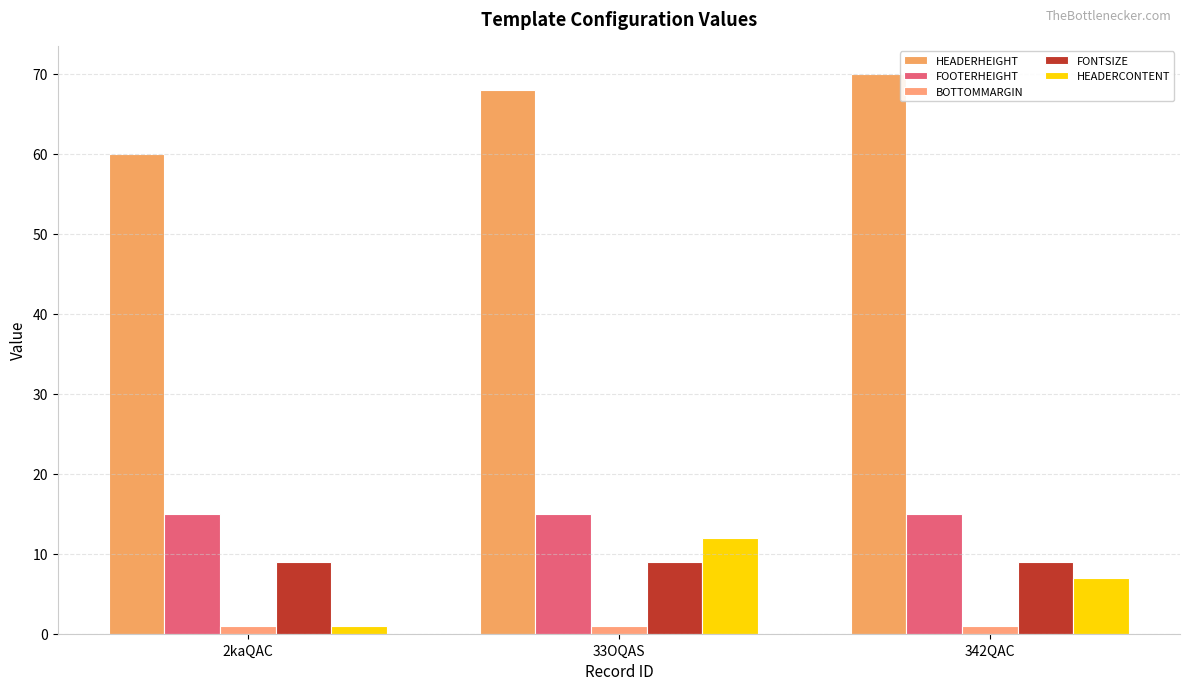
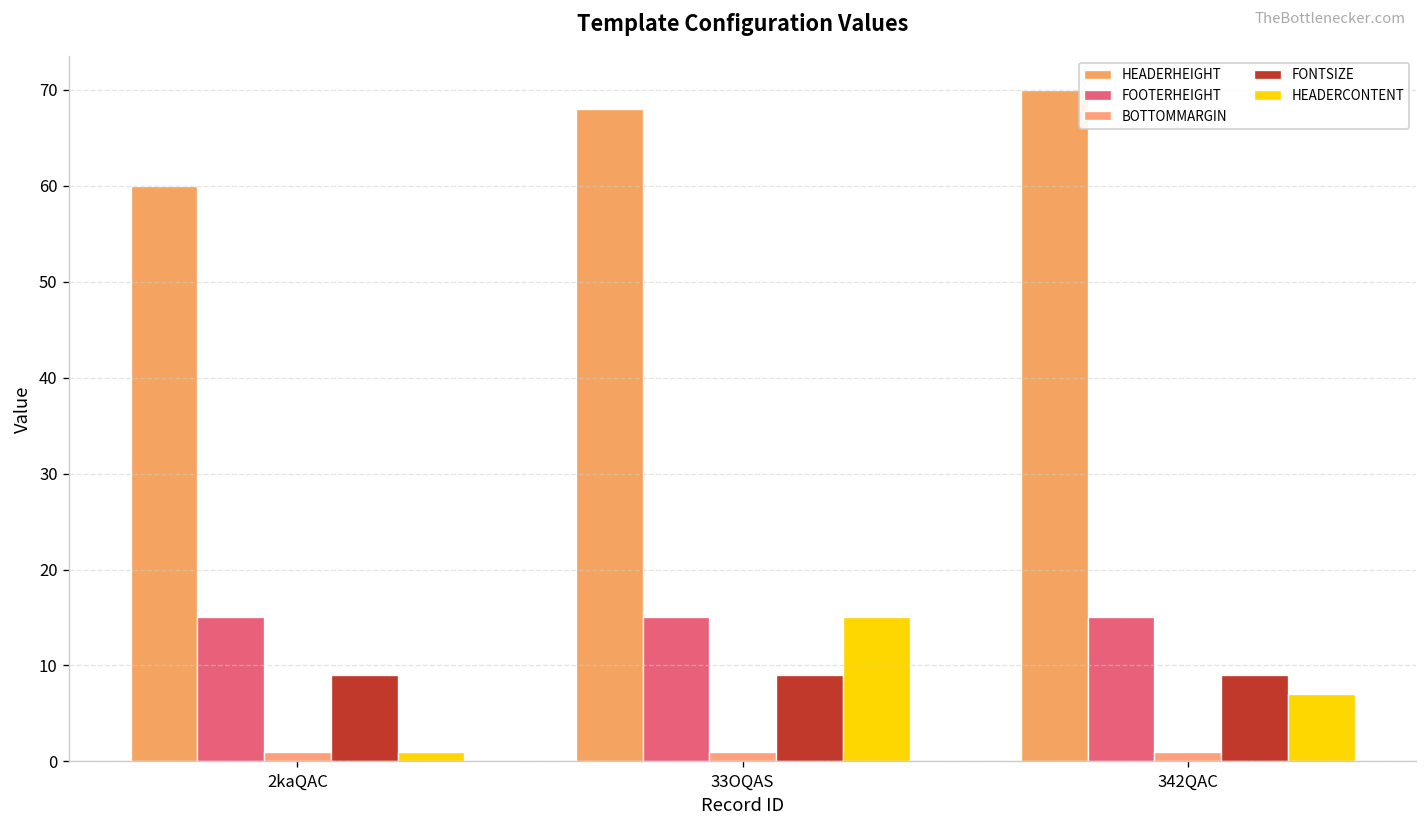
HEADERCONTENT, 33OQAS: 12 -> 15
